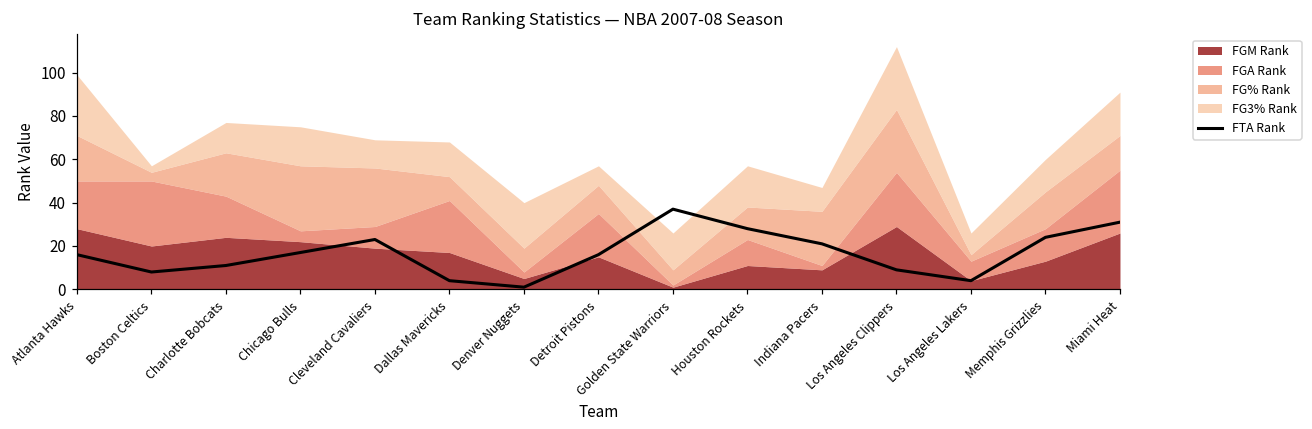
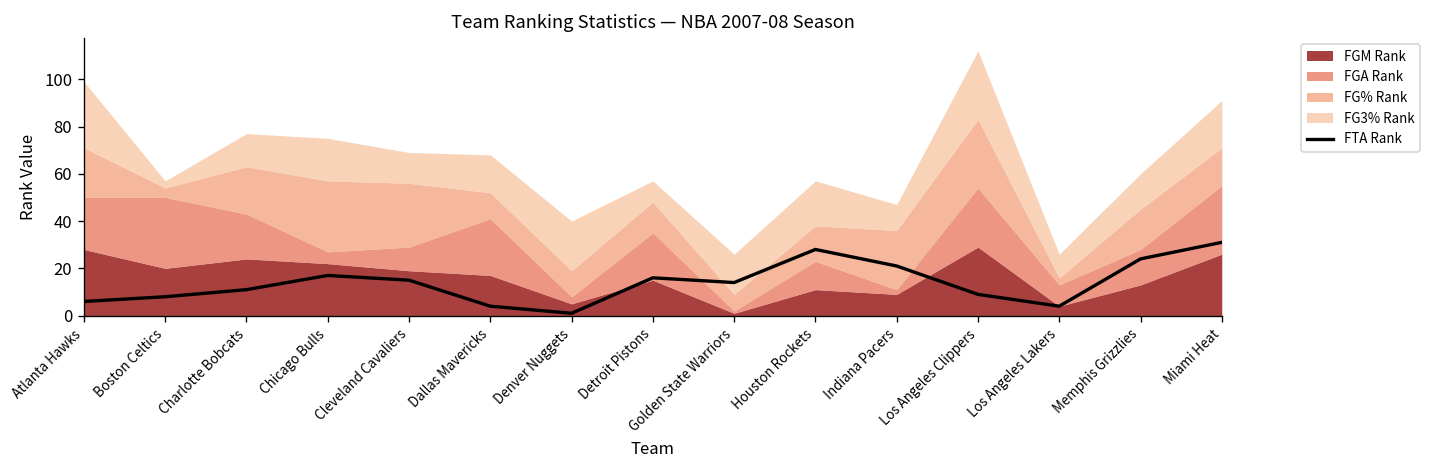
FTA Rank, Atlanta Hawks: 16 -> 6
FTA Rank, Cleveland Cavaliers: 23 -> 15
FTA Rank, Golden State Warriors: 37 -> 14
